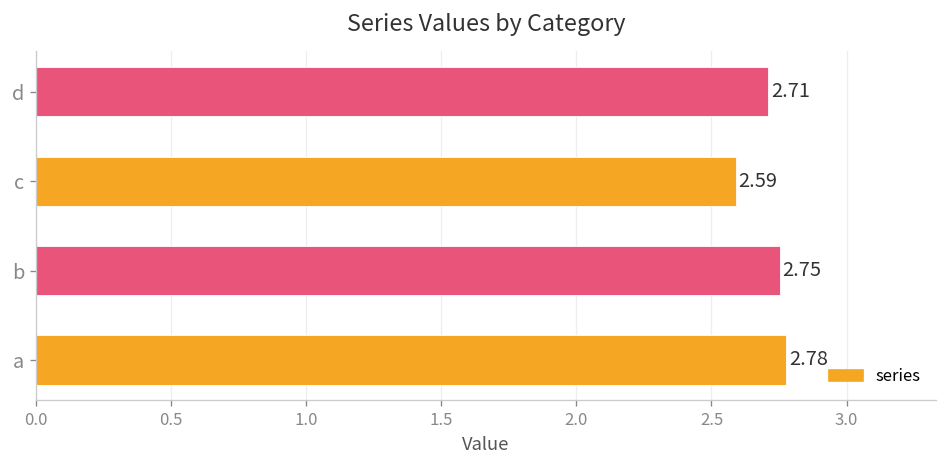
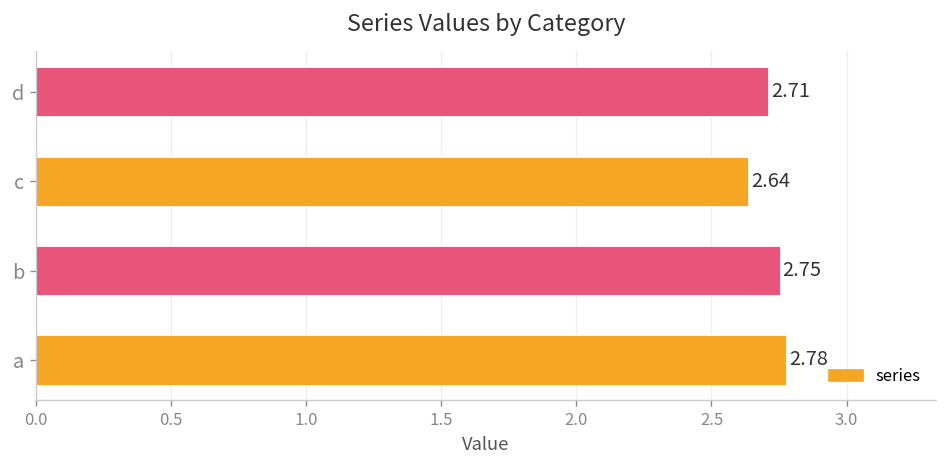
c: 2.59 -> 2.64
